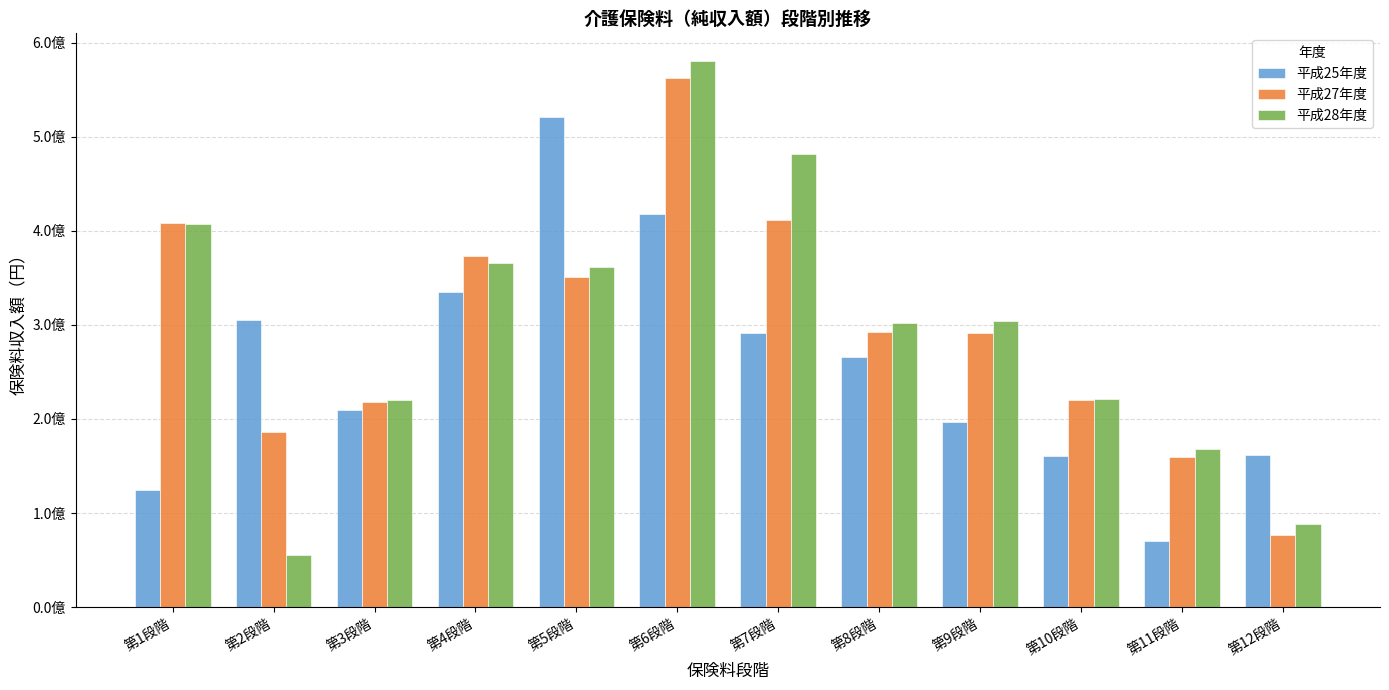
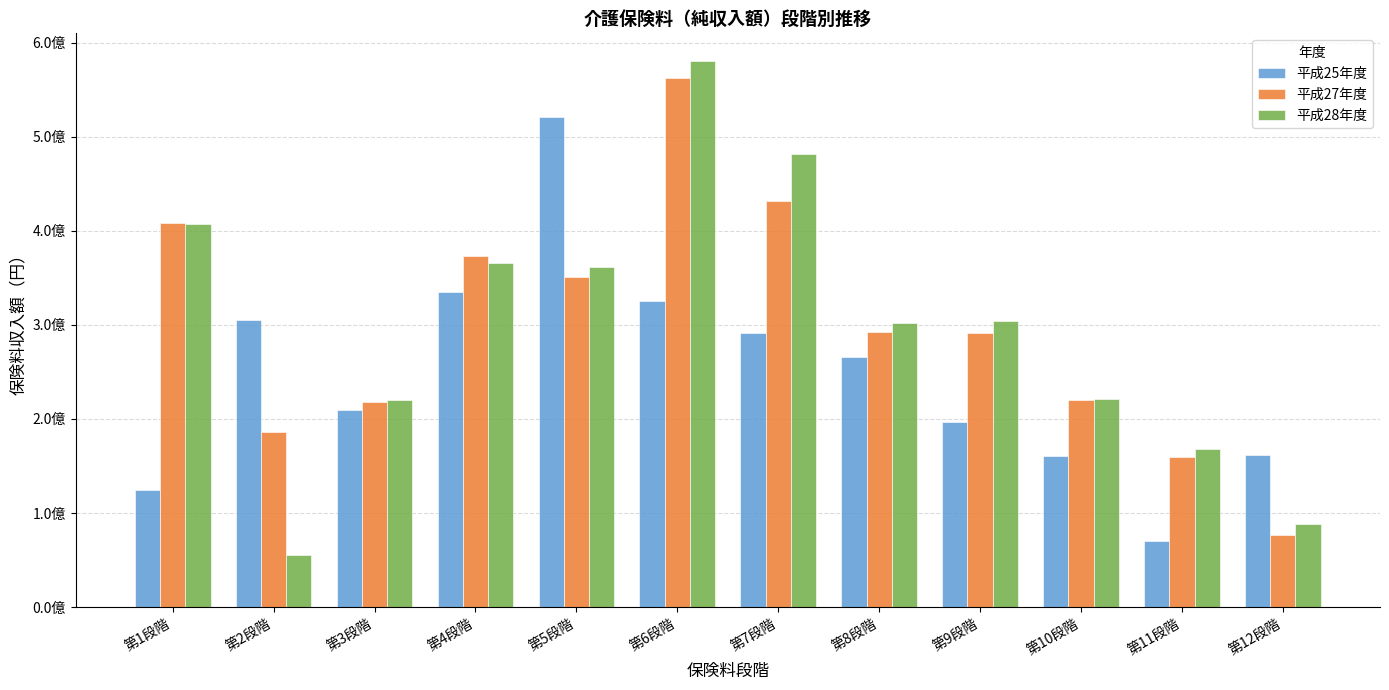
平成25年度, 第6段階: 4.2億 -> 3.3億
平成27年度, 第7段階: 4.1億 -> 4.3億
